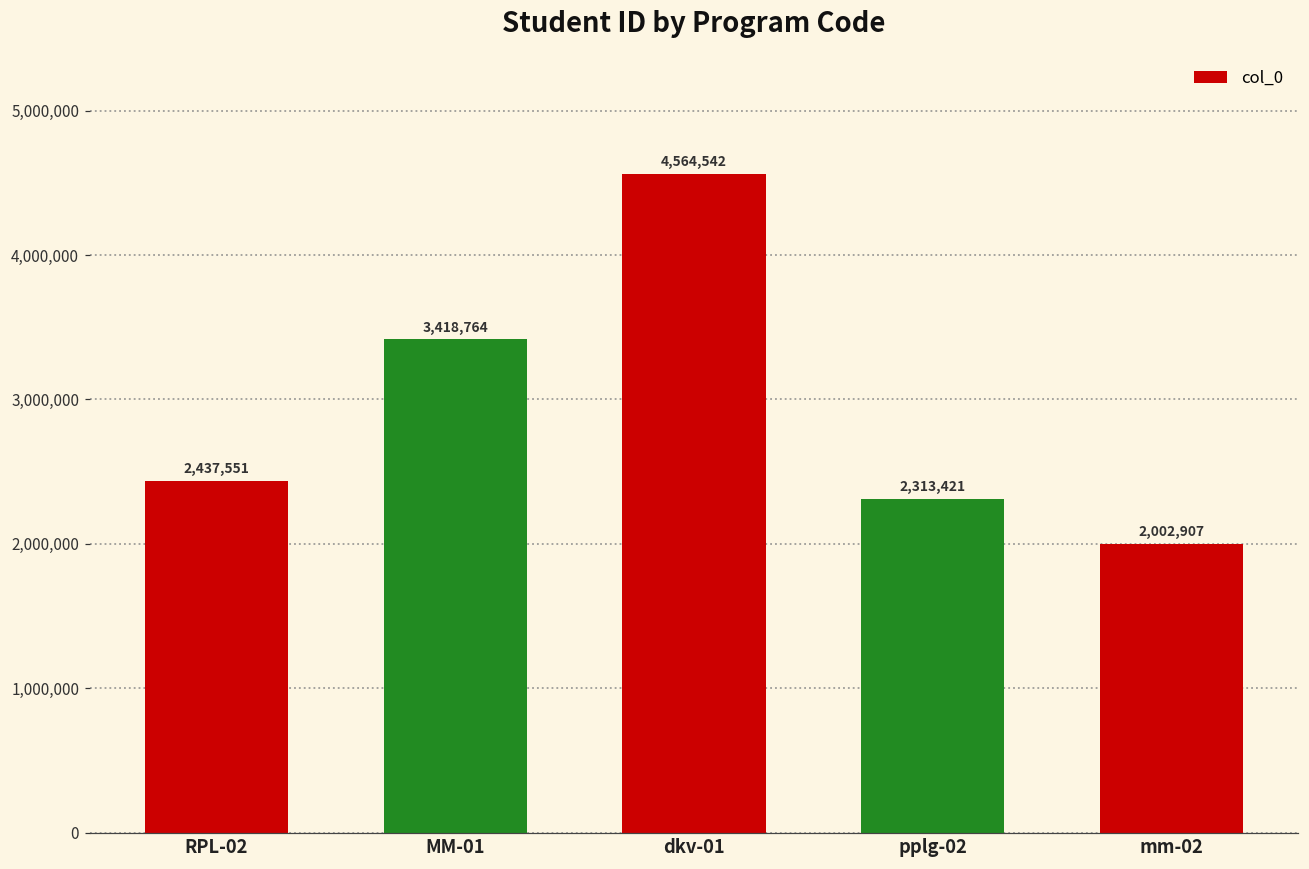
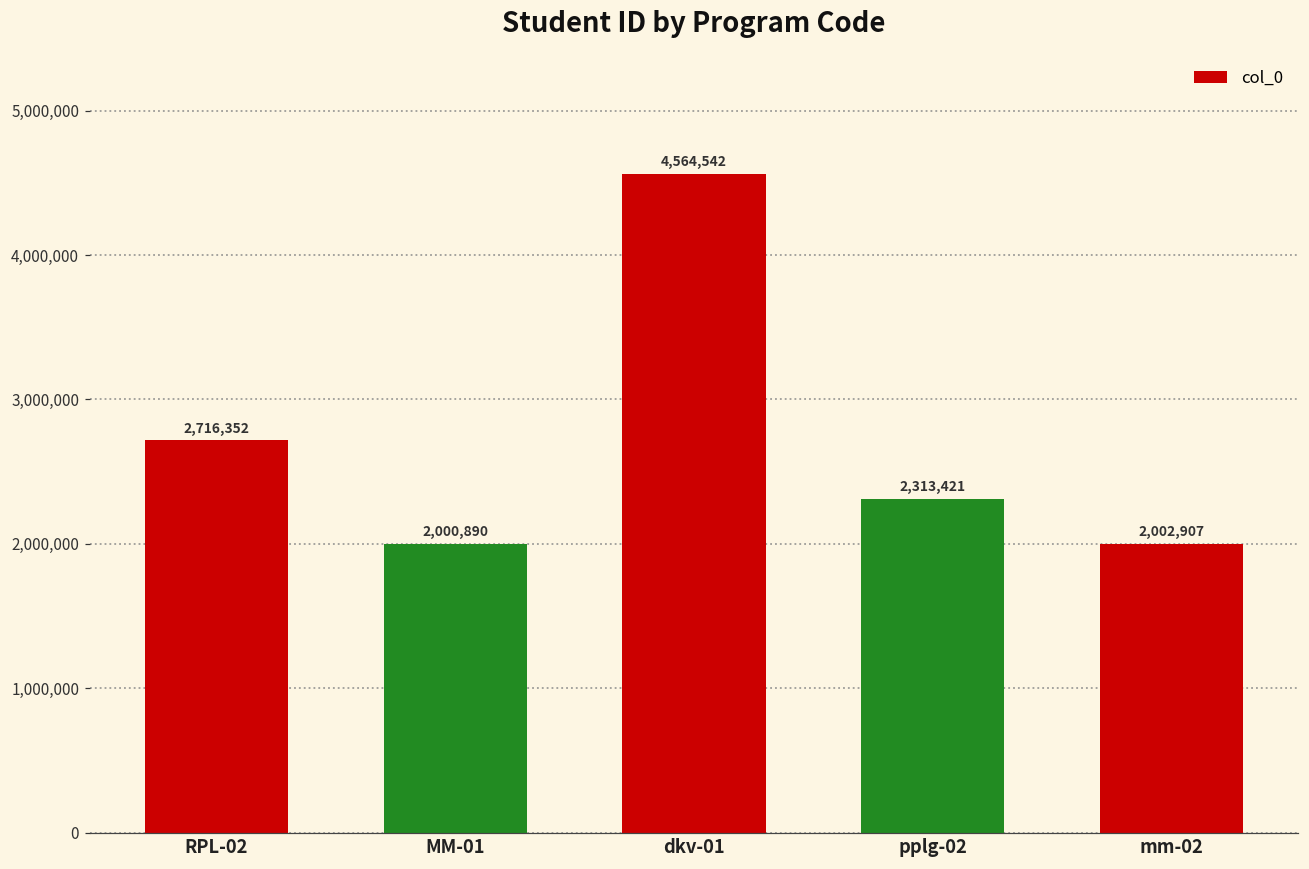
RPL-02: 2,437,551 -> 2,716,352
MM-01: 3,418,764 -> 2,000,890
